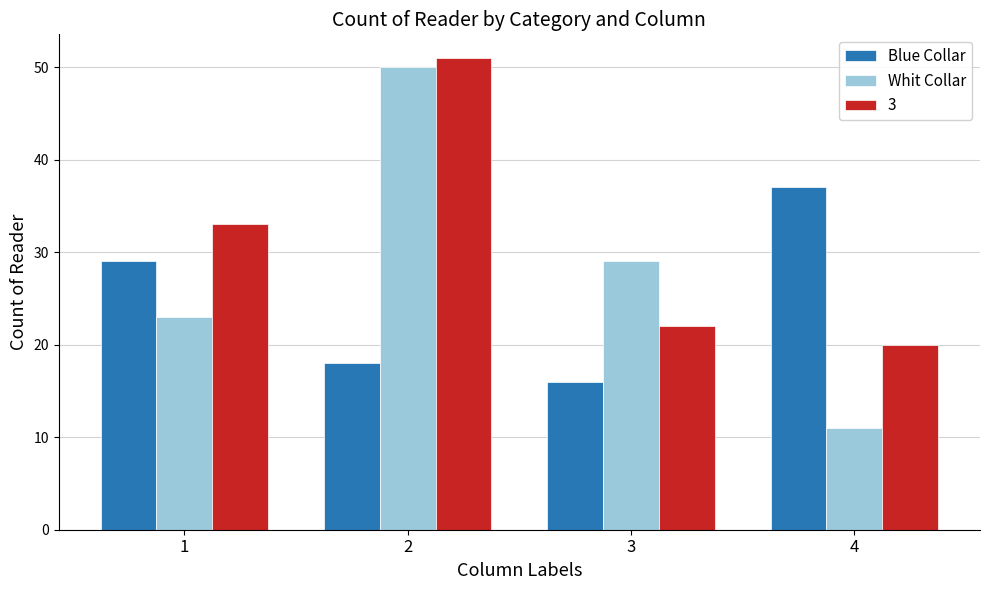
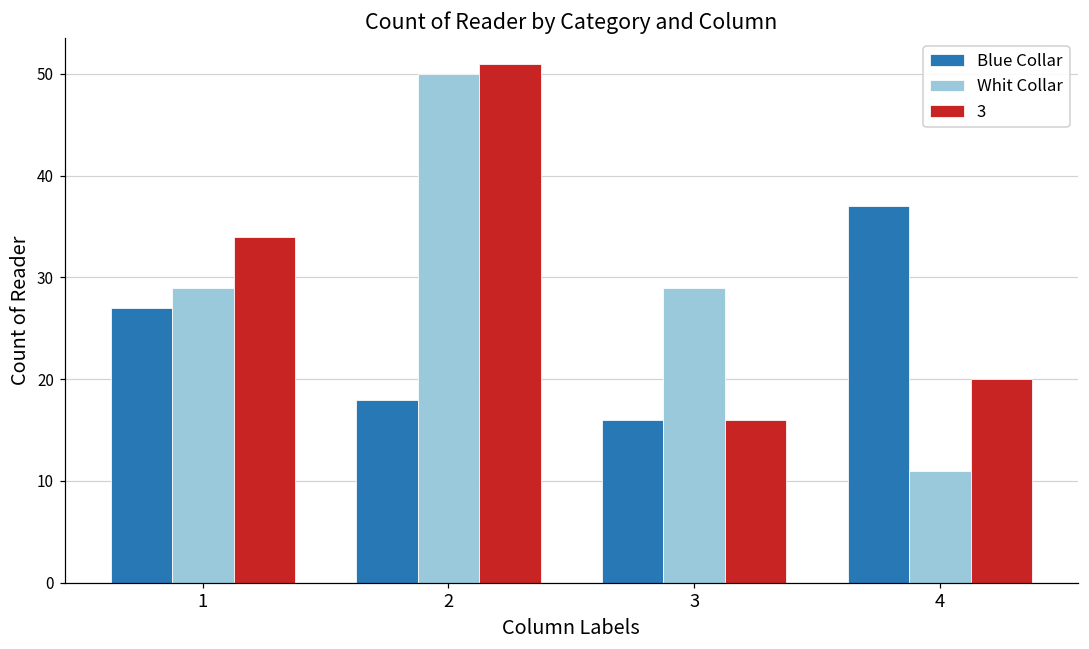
Blue Collar, 1: 29 -> 27
Whit Collar, 1: 23 -> 29
3, 1: 33 -> 34
3, 3: 22 -> 16
